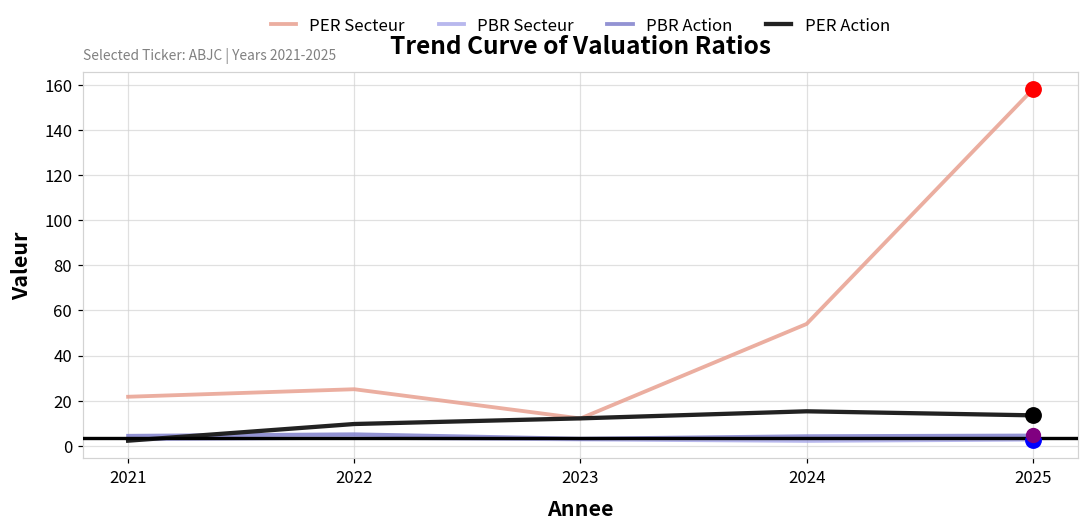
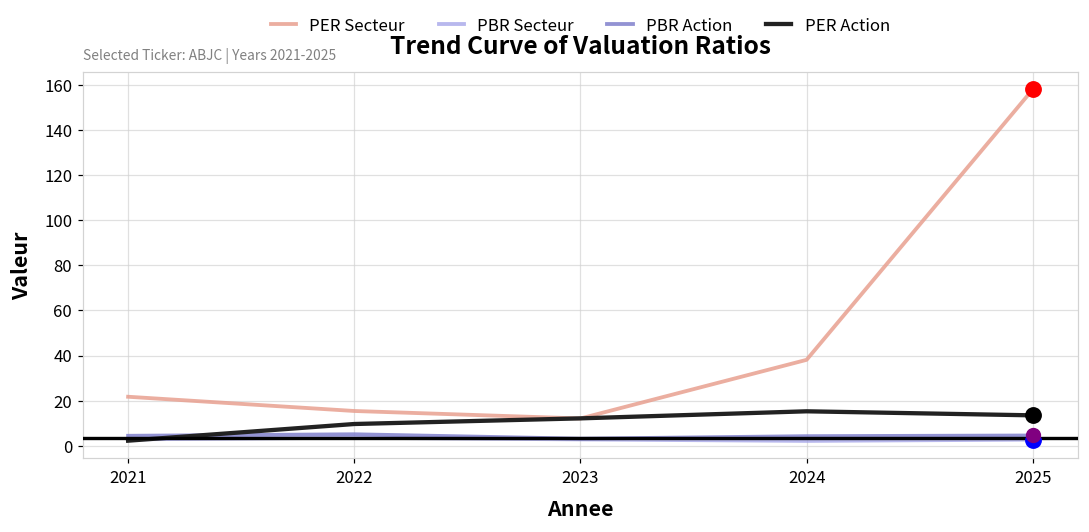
PER Secteur, 2022: 25 -> 15
PER Secteur, 2024: 54 -> 38
